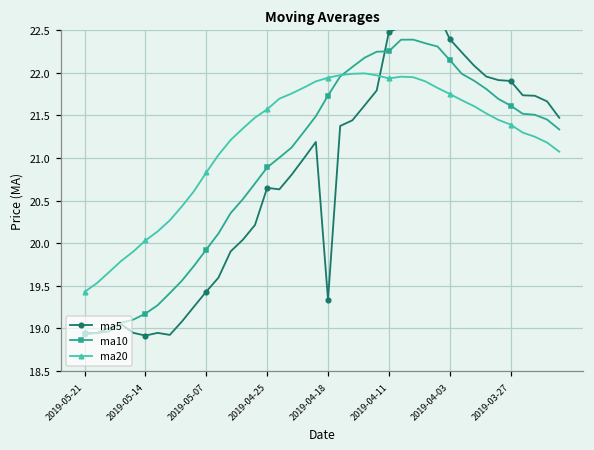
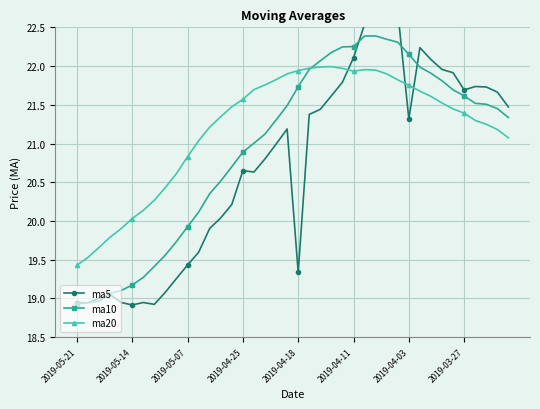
ma5, 2019-04-11: 22.5 -> 22.1
ma5, 2019-04-03: 22.4 -> 21.3
ma5, 2019-03-27: 21.9 -> 21.7
